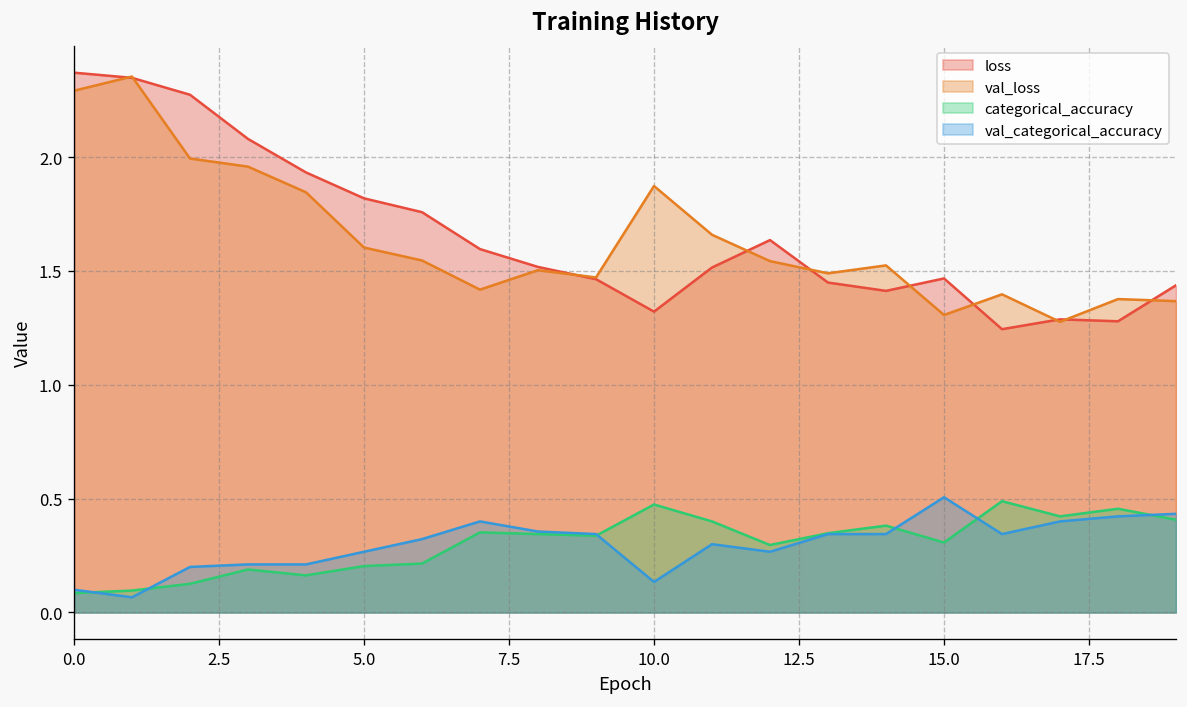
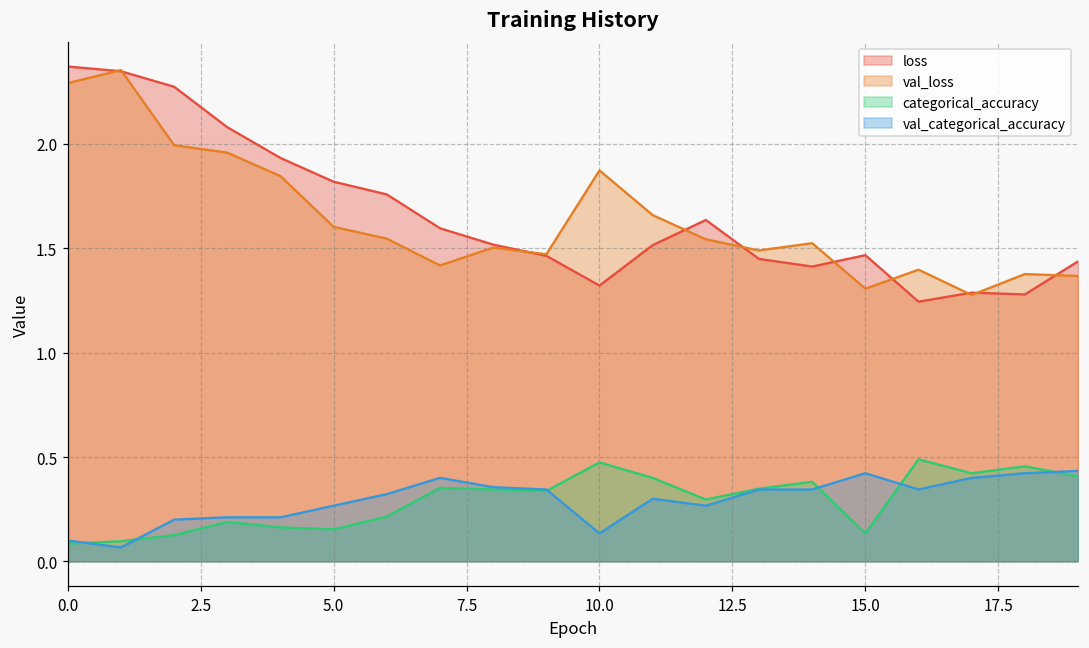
categorical_accuracy, 5.0: 0.20 -> 0.15
categorical_accuracy, 15.0: 0.31 -> 0.13
val_categorical_accuracy, 15.0: 0.51 -> 0.42
